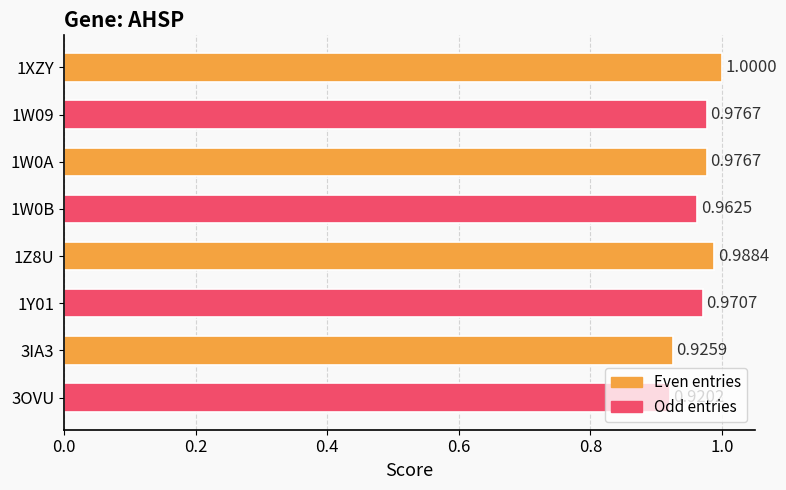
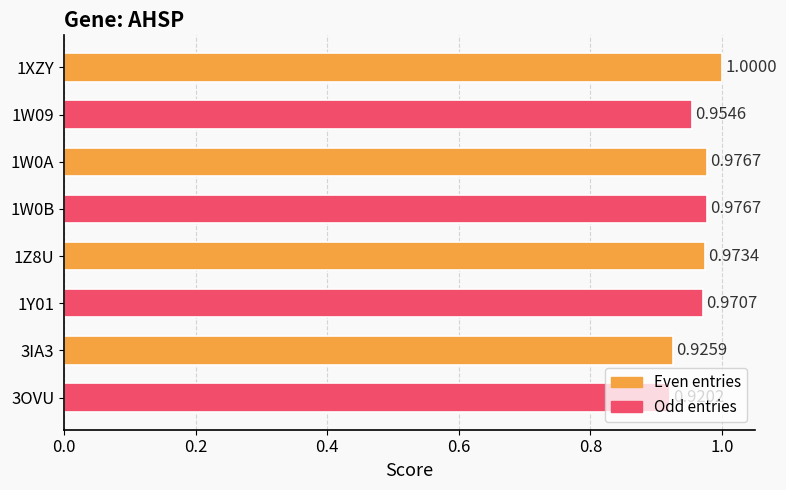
1W09: 0.9767 -> 0.9546
1W0B: 0.9625 -> 0.9767
1Z8U: 0.9884 -> 0.9734
